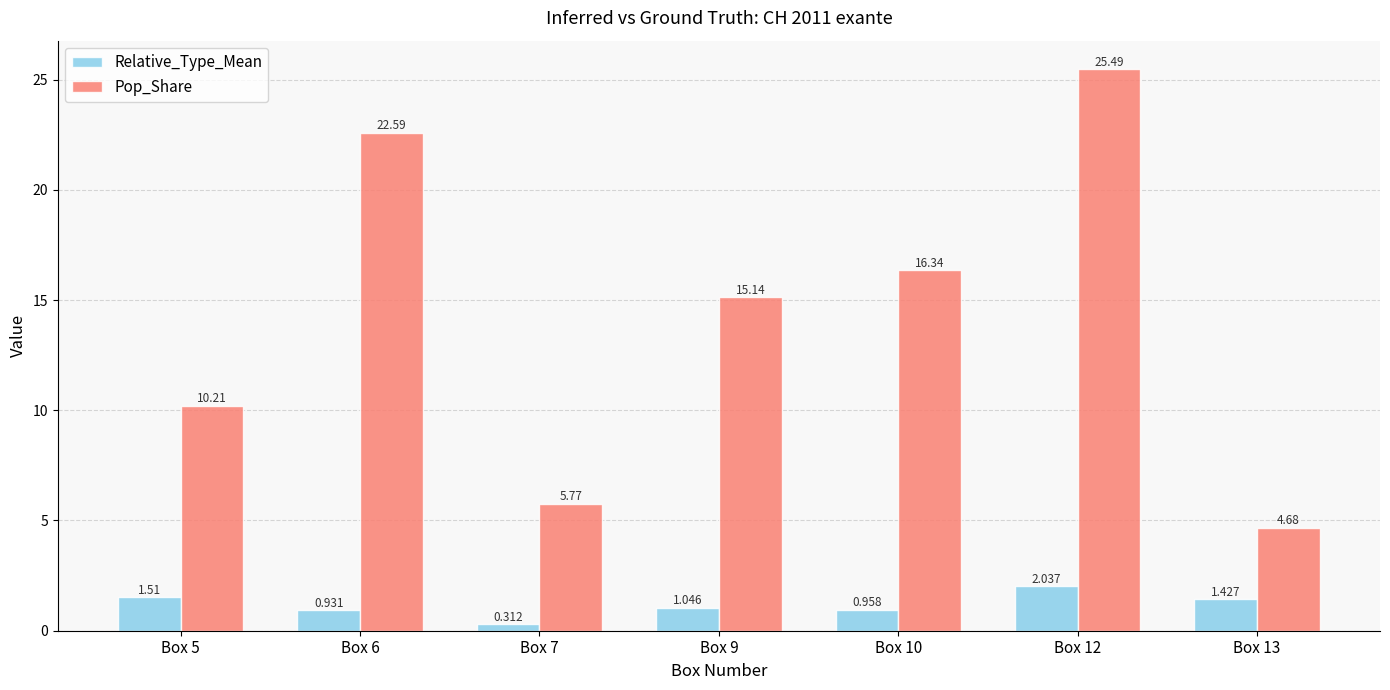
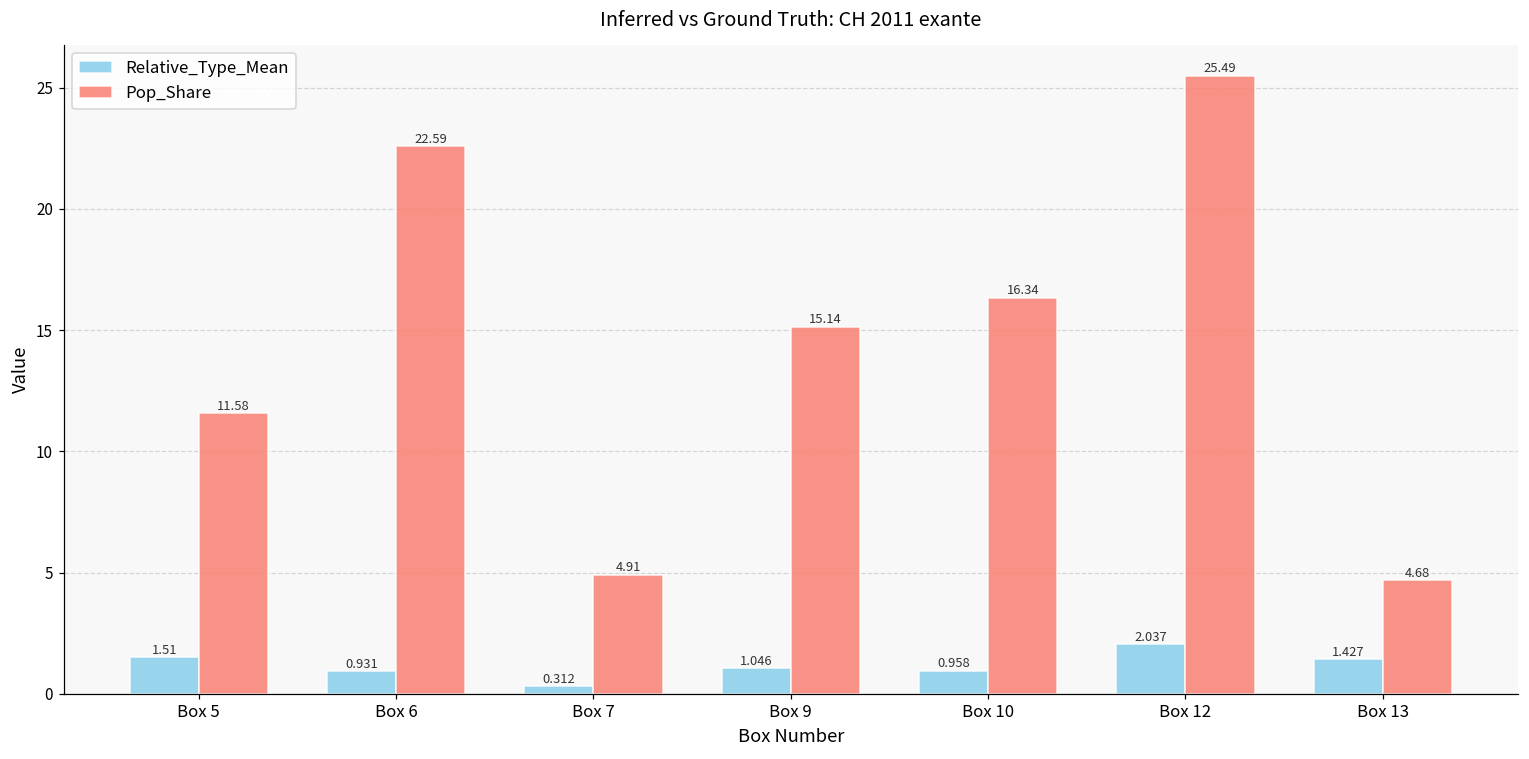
Pop_Share, Box 5: 10.21 -> 11.58
Pop_Share, Box 7: 5.77 -> 4.91
